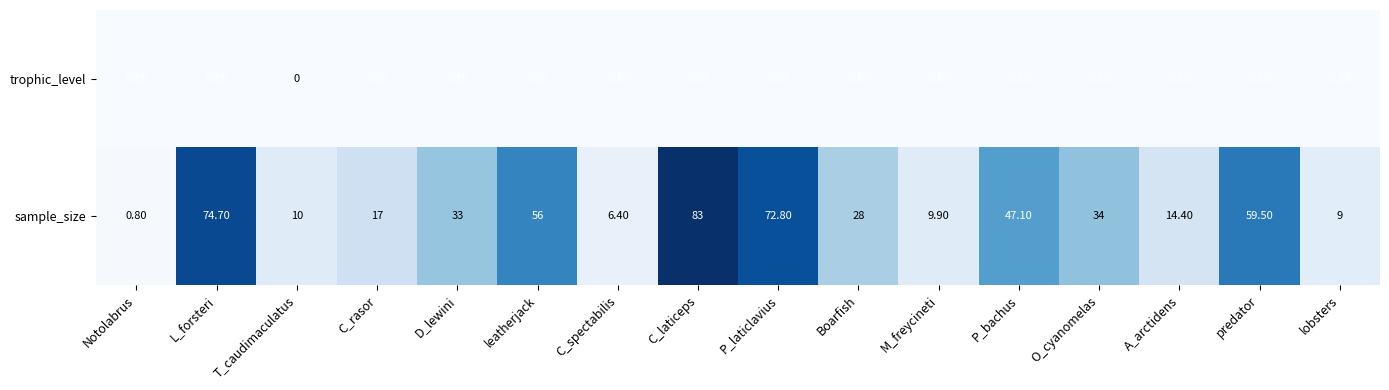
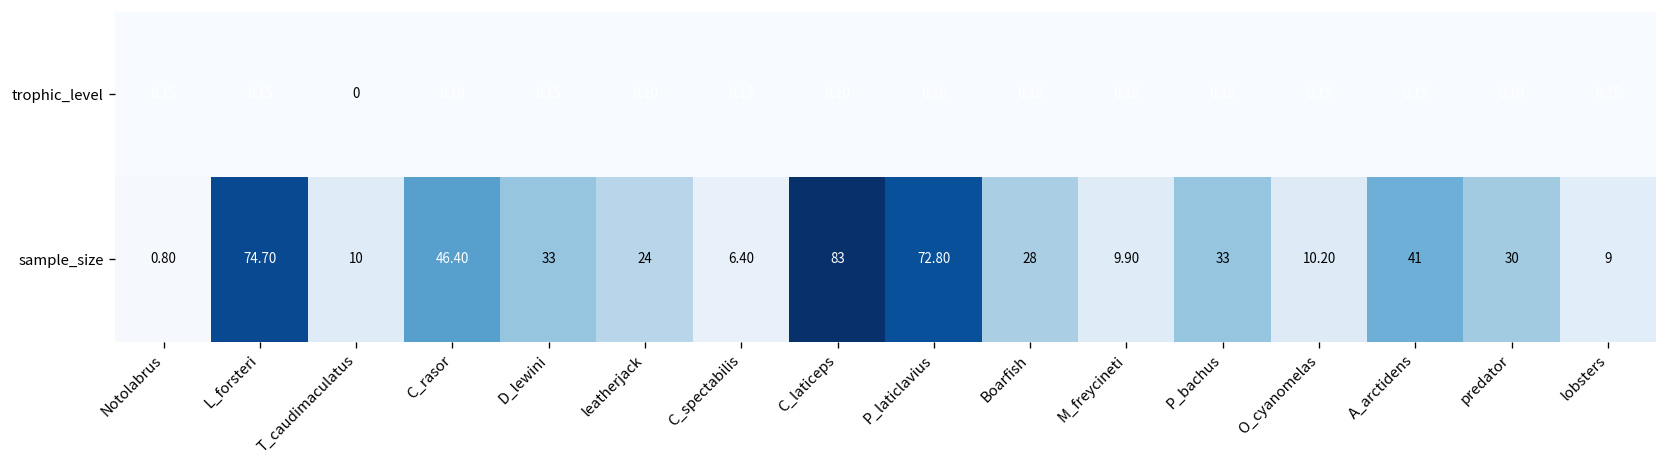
sample_size, C_rasor: 17 -> 46.40
sample_size, leatherjack: 56 -> 24
sample_size, P_bachus: 47.10 -> 33
sample_size, O_cyanomelas: 34 -> 10.20
sample_size, A_arctidens: 14.40 -> 41
sample_size, predator: 59.50 -> 30
